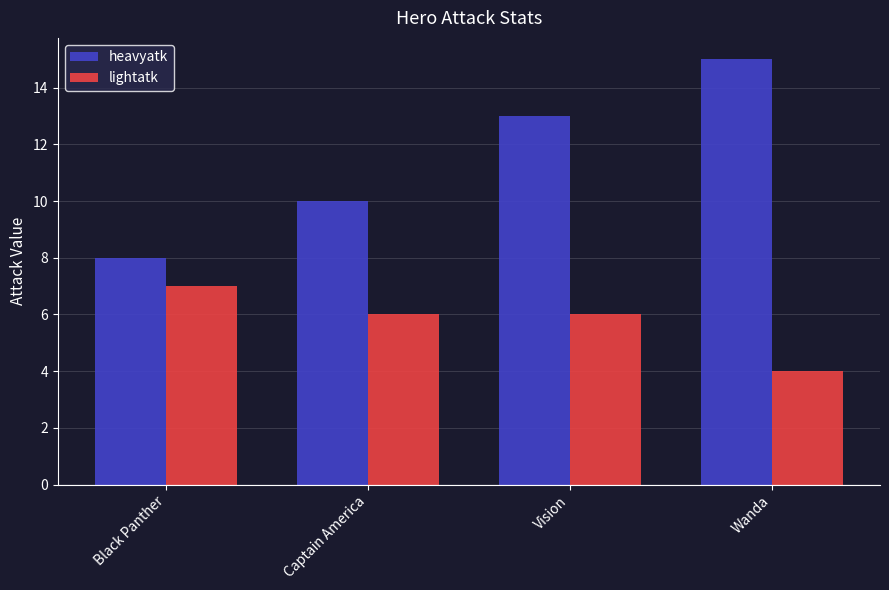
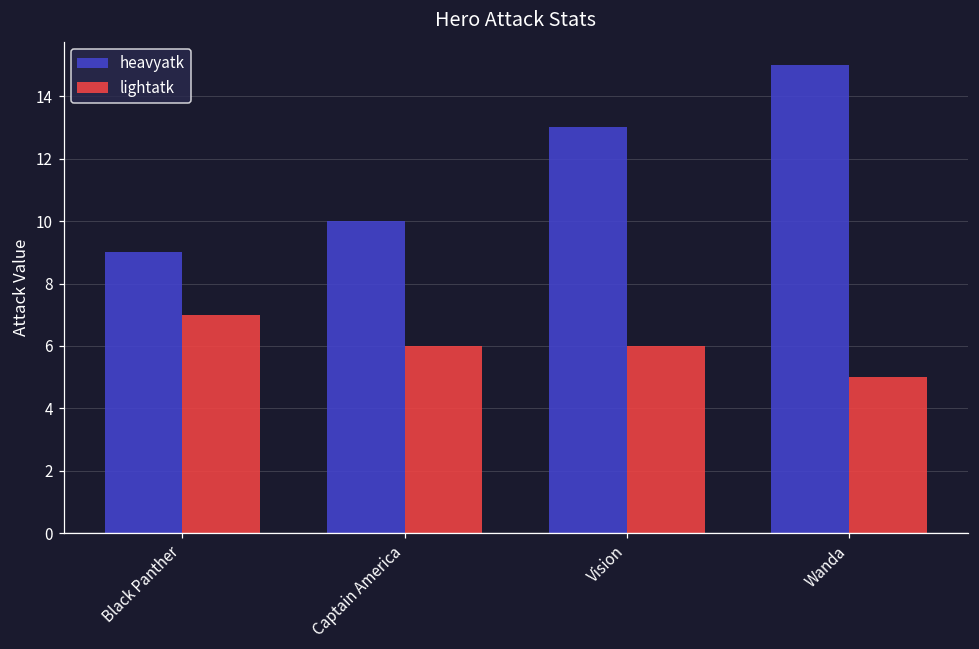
heavyatk, Black Panther: 8 -> 9
lightatk, Wanda: 4 -> 5
